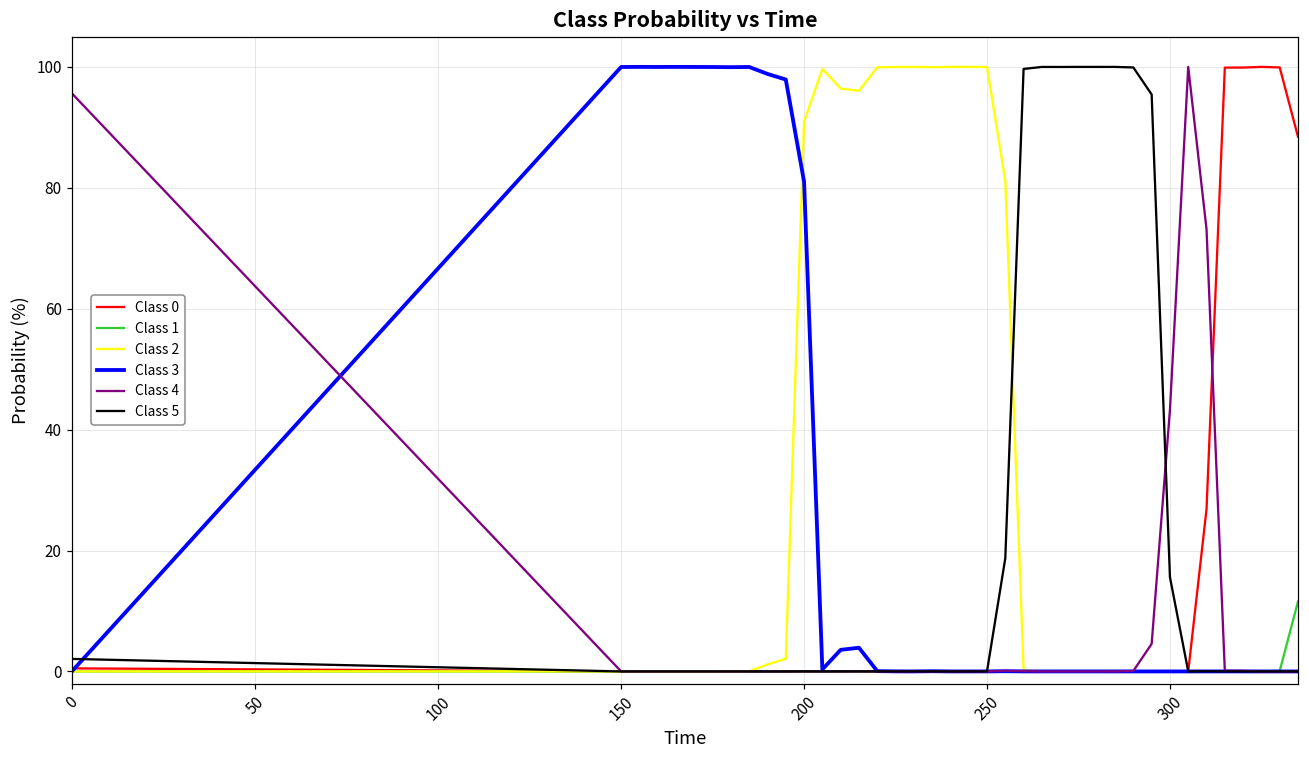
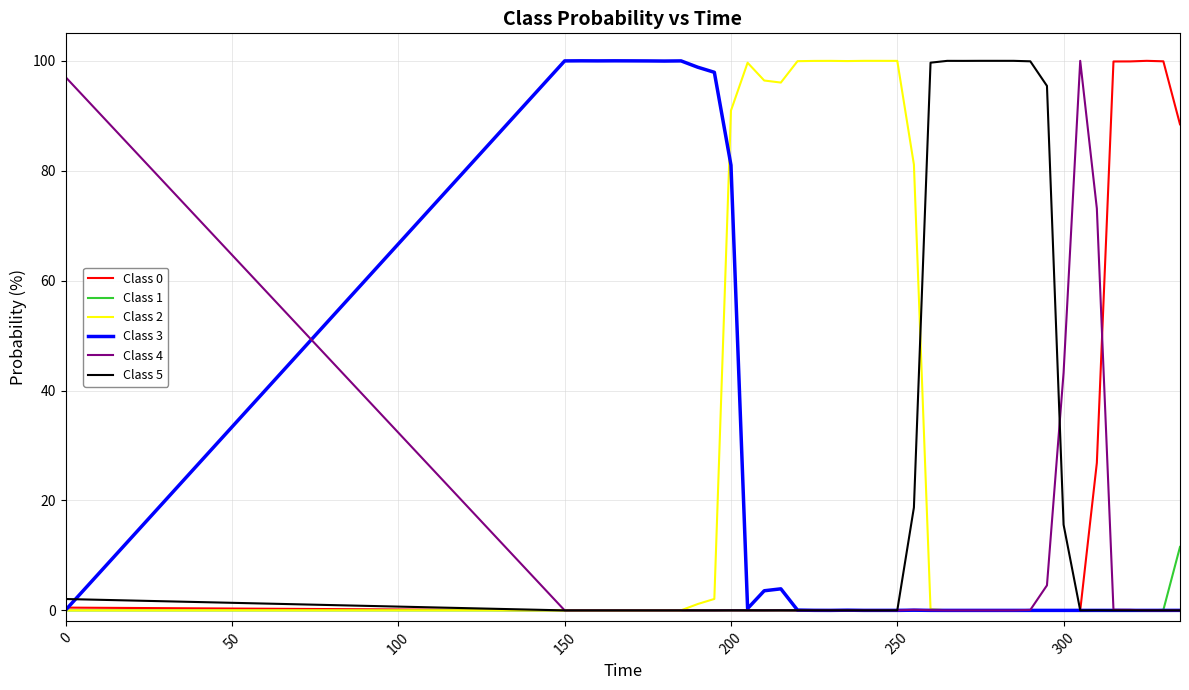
Class 4, 0: 96 -> 97
